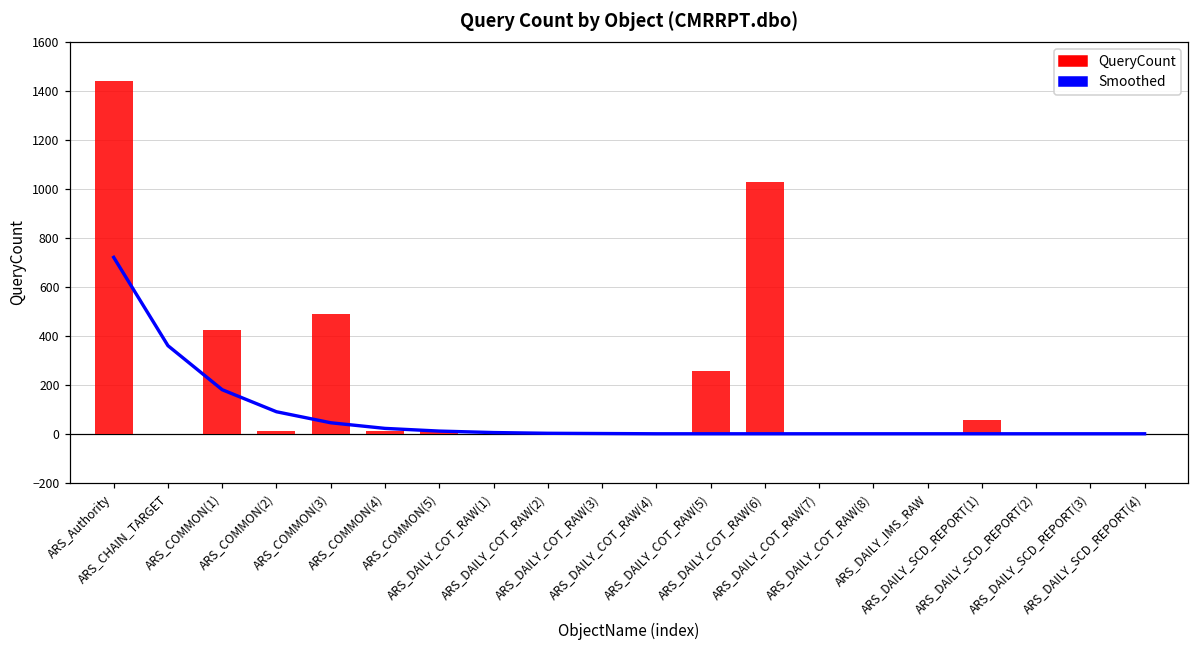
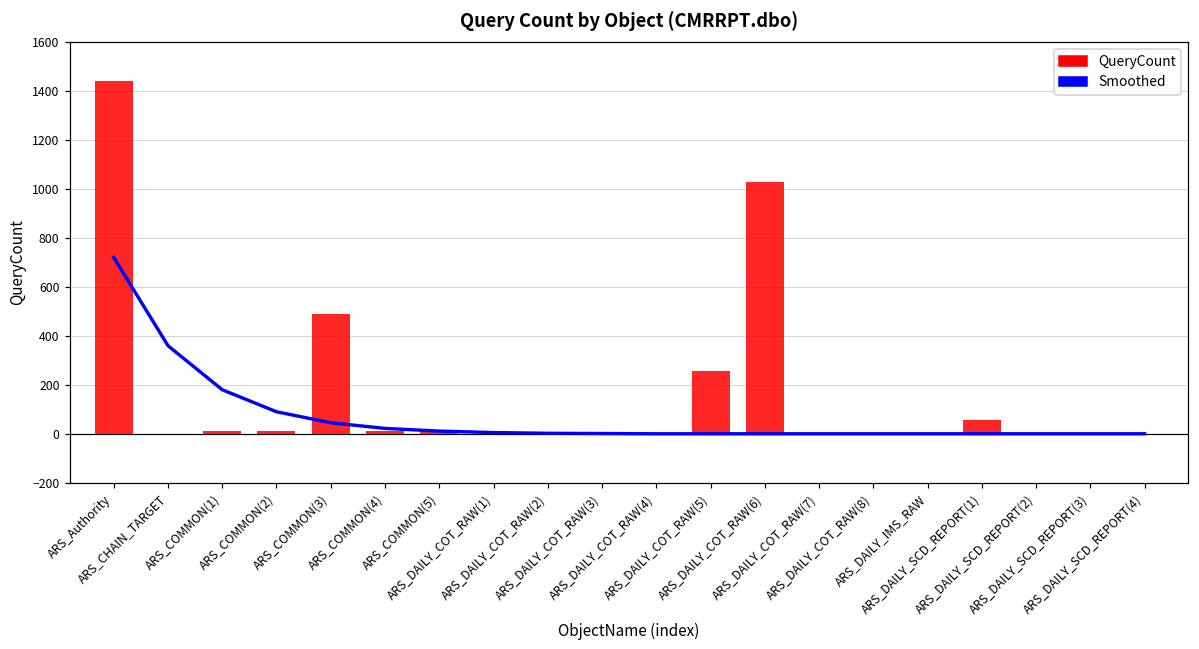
QueryCount, ARS_COMMON(1): 420 -> 10
